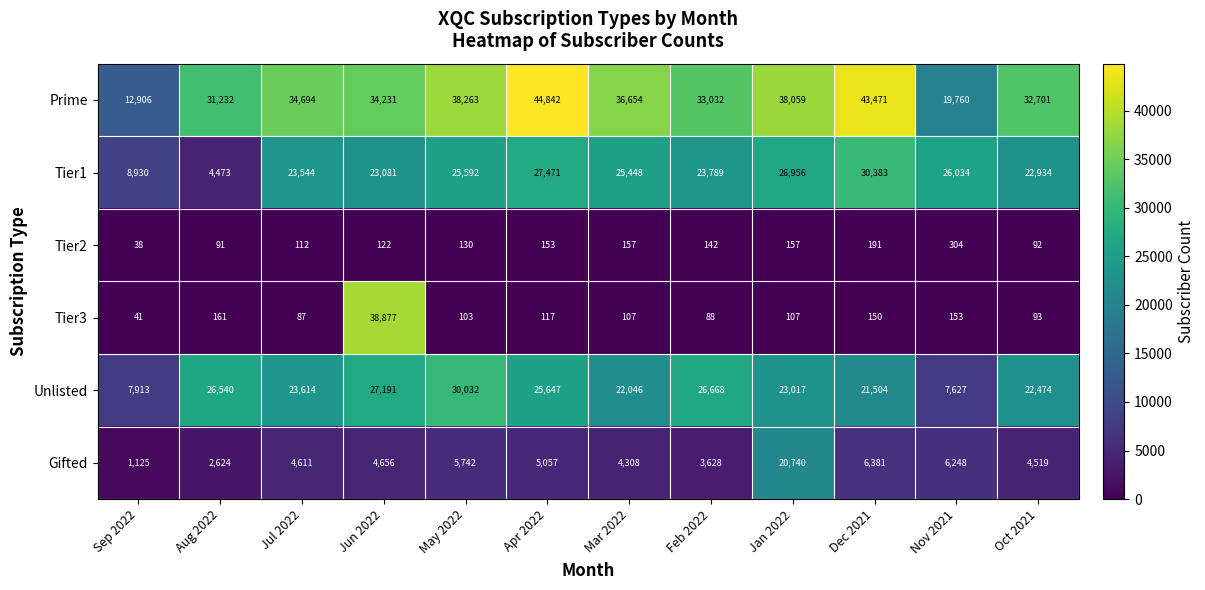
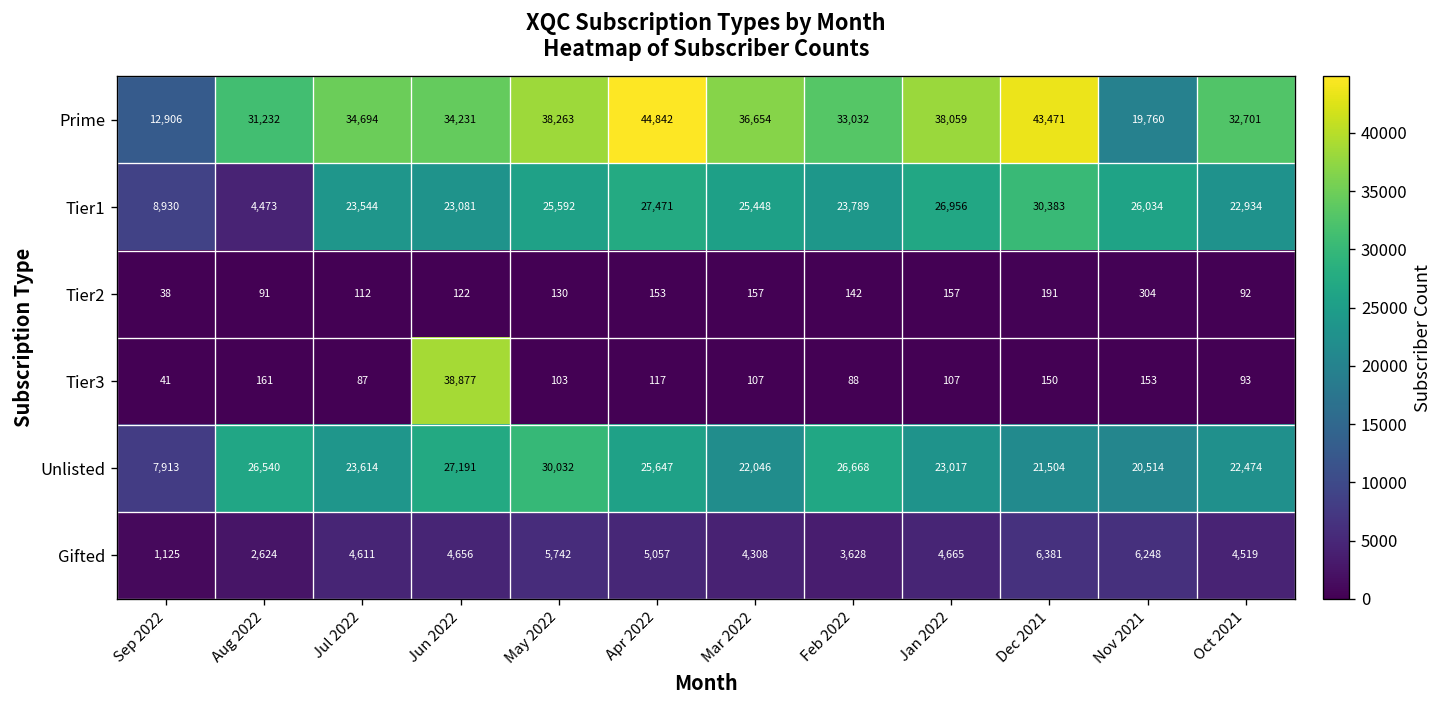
Unlisted, Nov 2021: 7,627 -> 20,514
Gifted, Jan 2022: 20,740 -> 4,665
